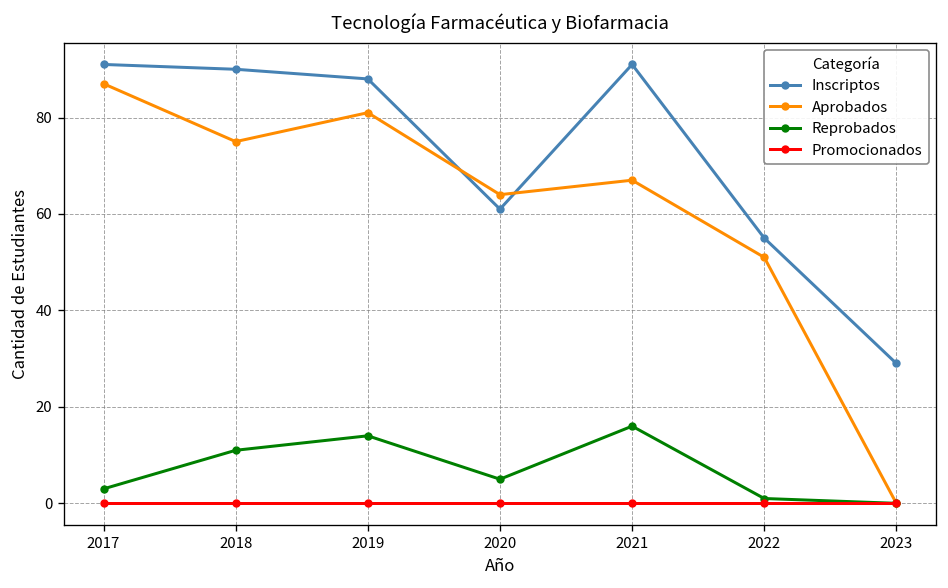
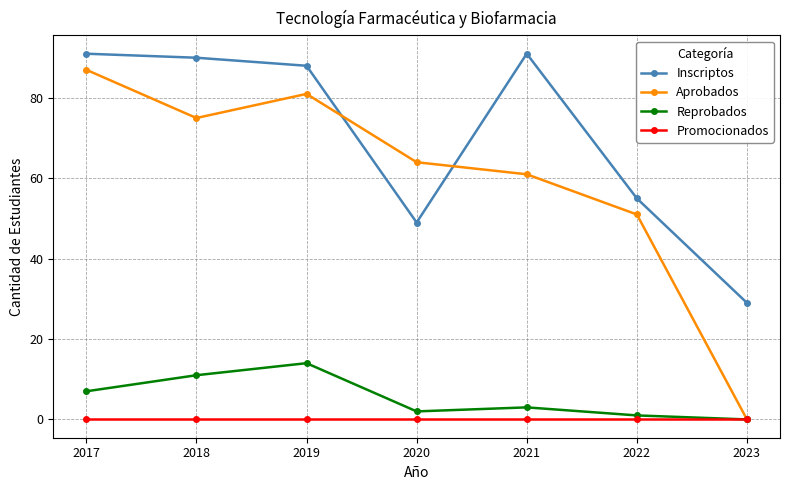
Reprobados, 2017: 3 -> 7
Inscriptos, 2020: 61 -> 49
Reprobados, 2020: 5 -> 2
Aprobados, 2021: 67 -> 61
Reprobados, 2021: 16 -> 3
